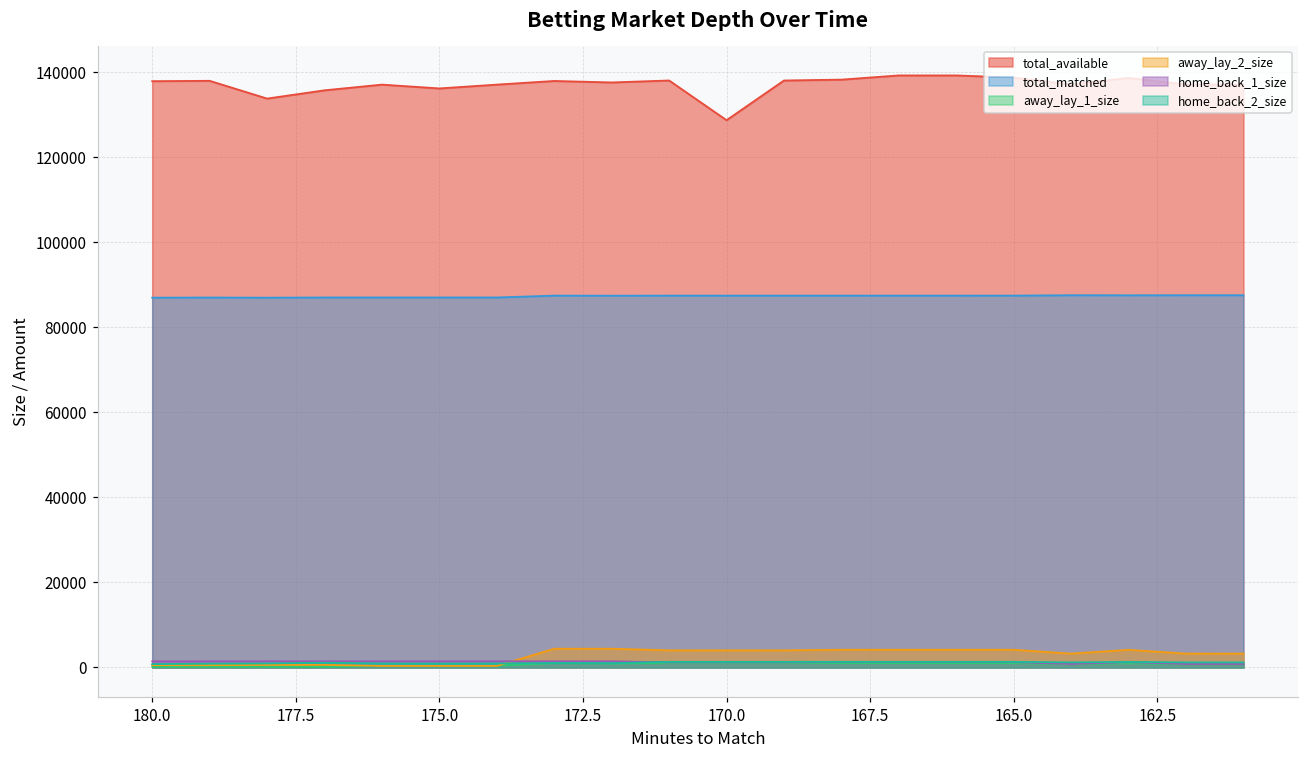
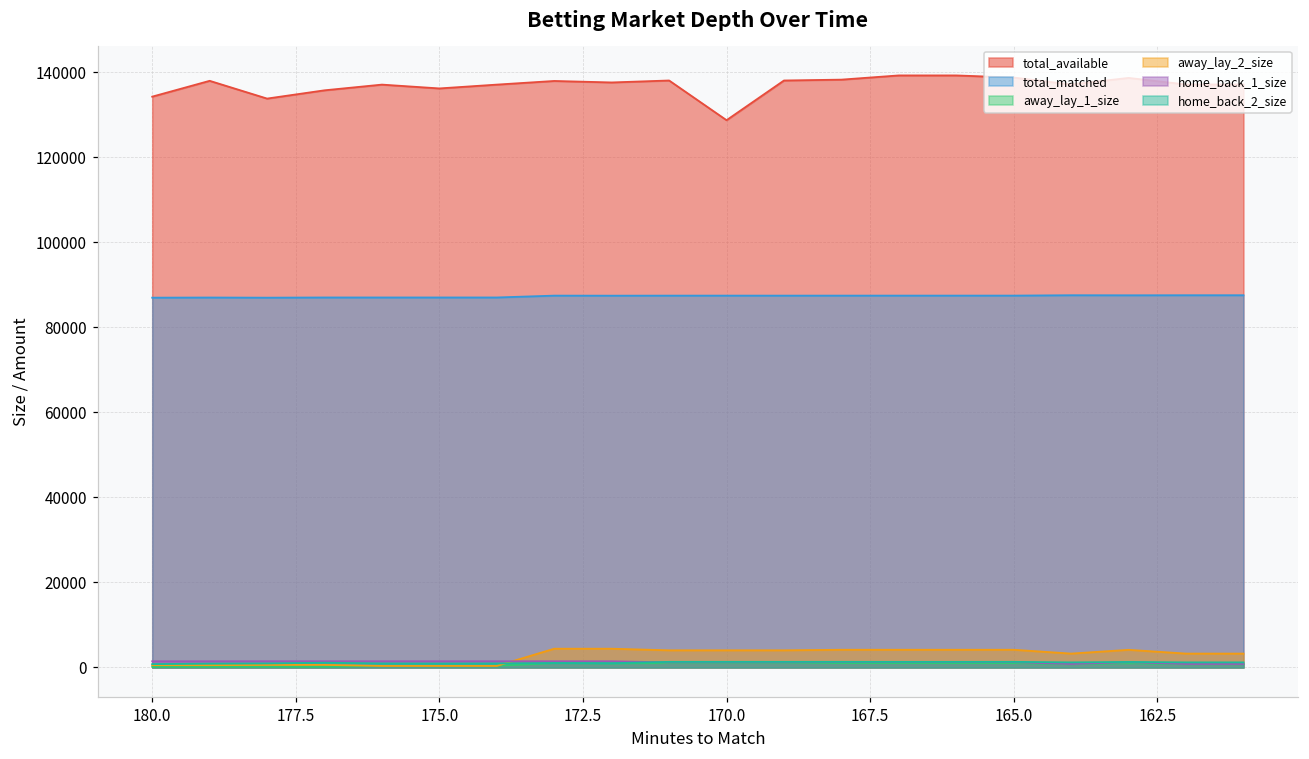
total_available, 180.0: 138000 -> 134000
